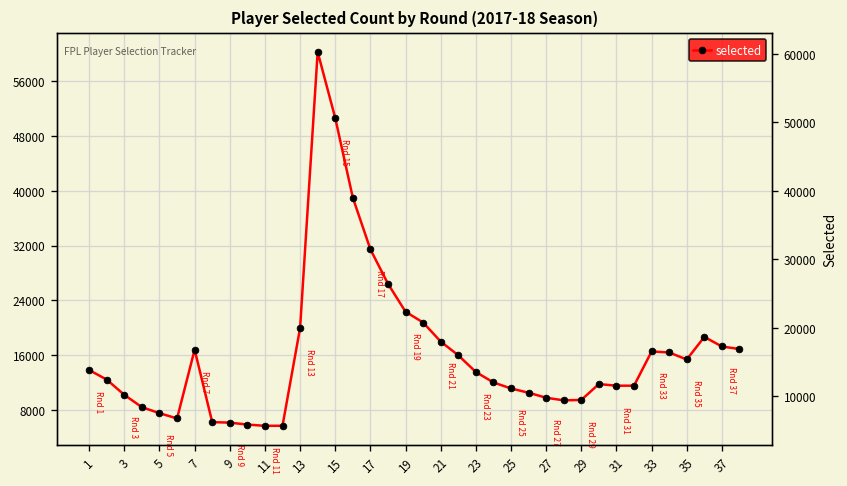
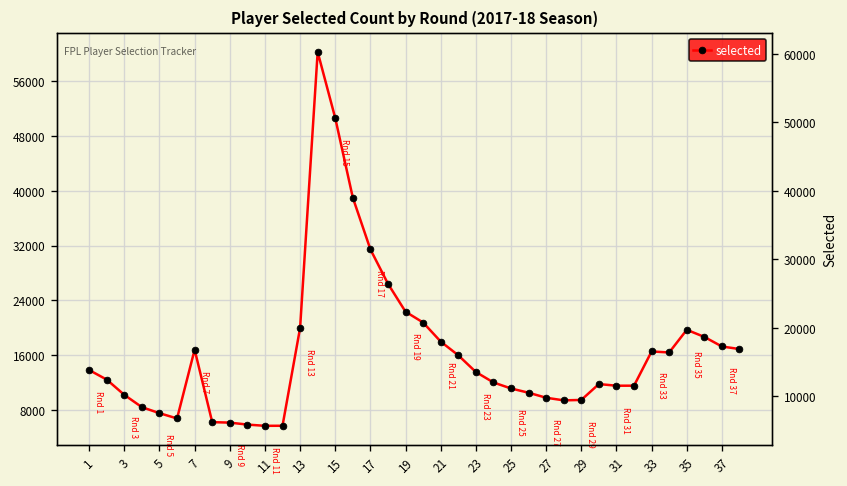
35: 15000 -> 20000
